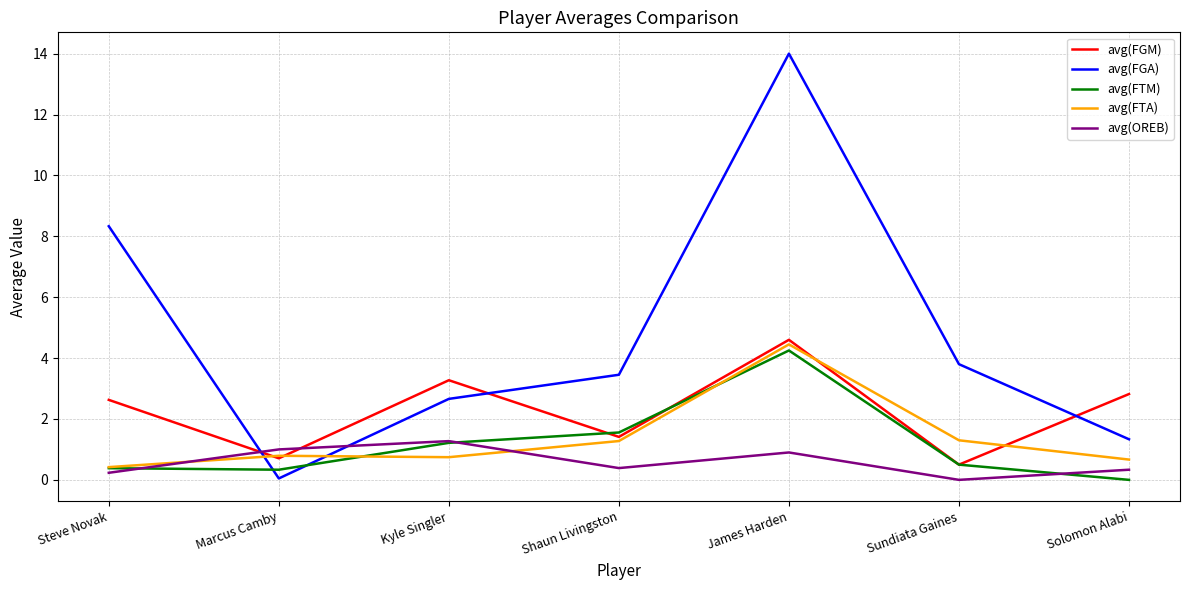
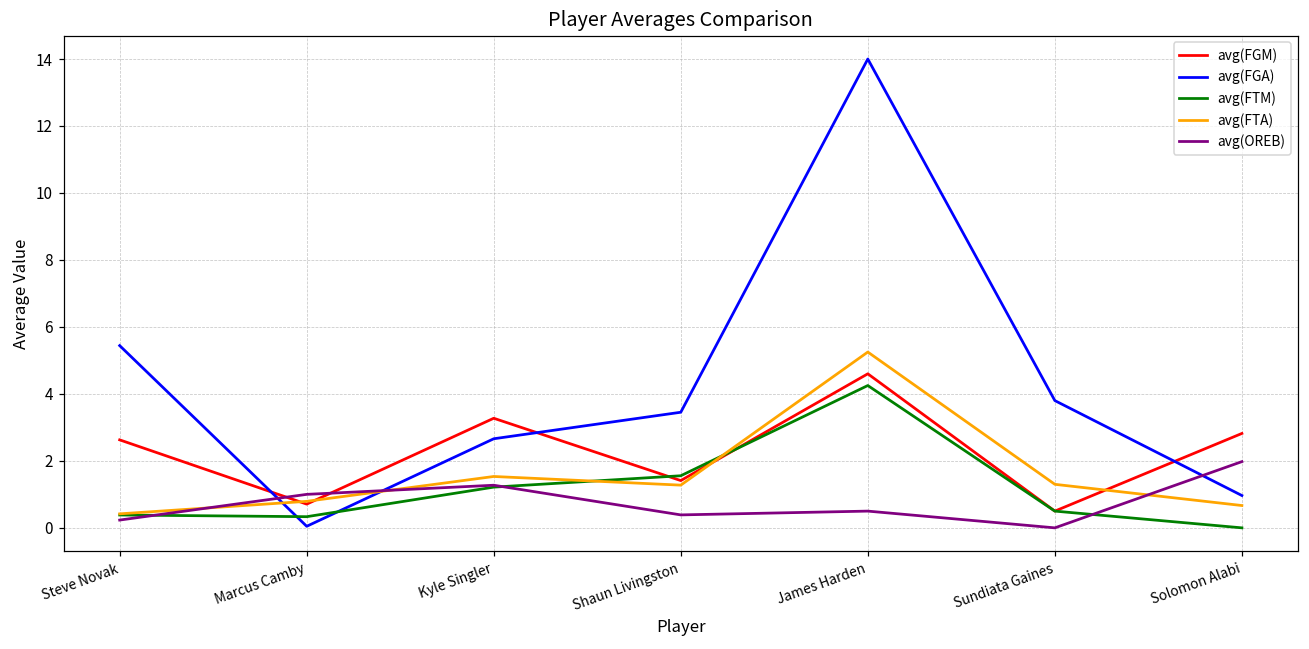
avg(FGA), Steve Novak: 8.3 -> 5.4
avg(FTA), Kyle Singler: 0.7 -> 1.5
avg(FTA), James Harden: 4.5 -> 5.3
avg(OREB), James Harden: 0.9 -> 0.5
avg(FGA), Solomon Alabi: 1.3 -> 1.0
avg(OREB), Solomon Alabi: 0.3 -> 2.0
